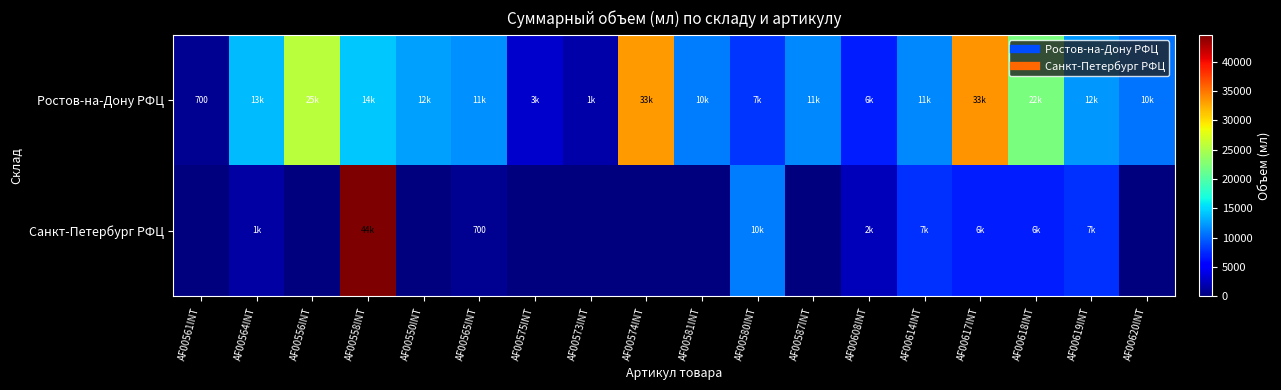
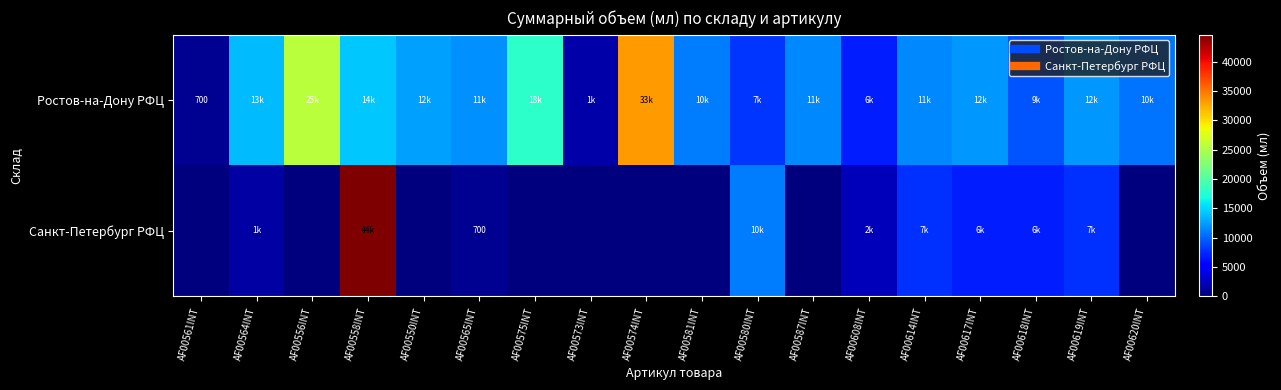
Ростов-на-Дону РФЦ, AF00575INT: 3k -> 18k
Ростов-на-Дону РФЦ, AF00617INT: 33k -> 12k
Ростов-на-Дону РФЦ, AF00618INT: 22k -> 9k
